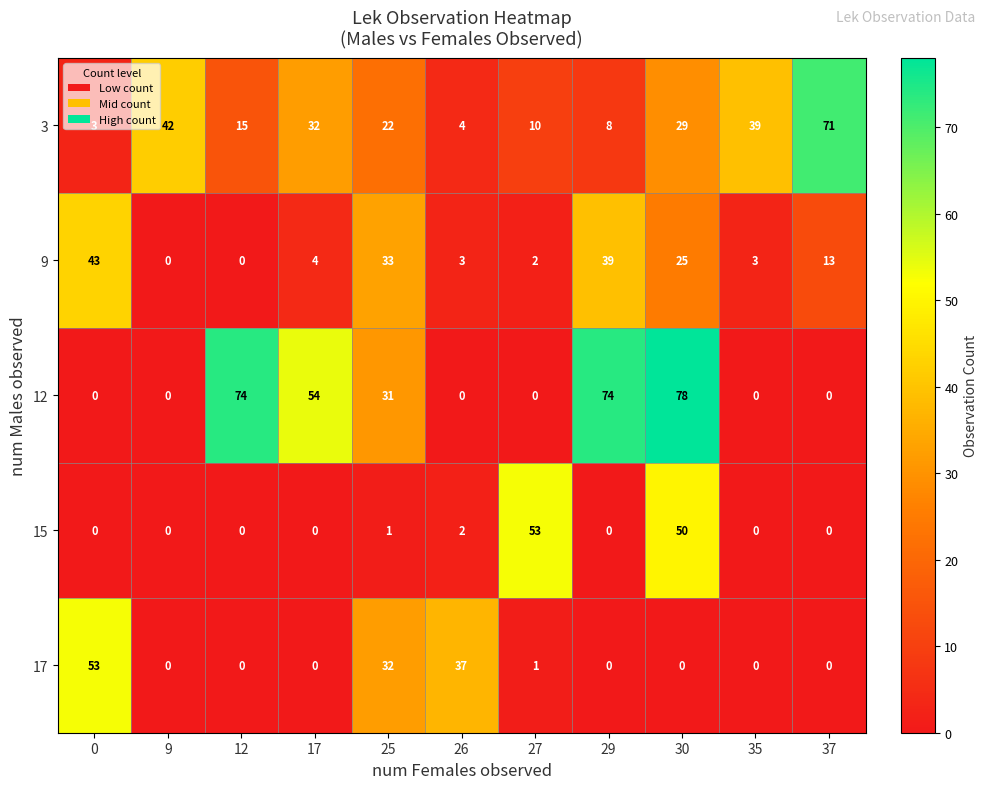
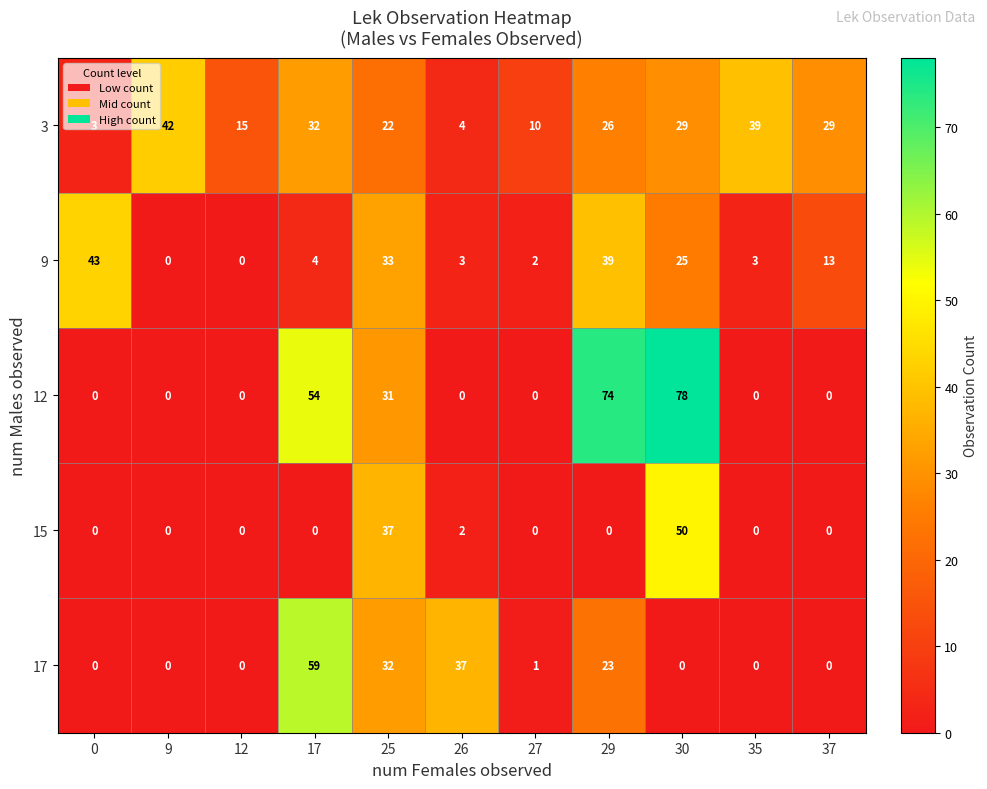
3, 29: 8 -> 26
3, 37: 71 -> 29
12, 12: 74 -> 0
15, 25: 1 -> 37
15, 27: 53 -> 0
17, 0: 53 -> 0
17, 17: 0 -> 59
17, 29: 0 -> 23
